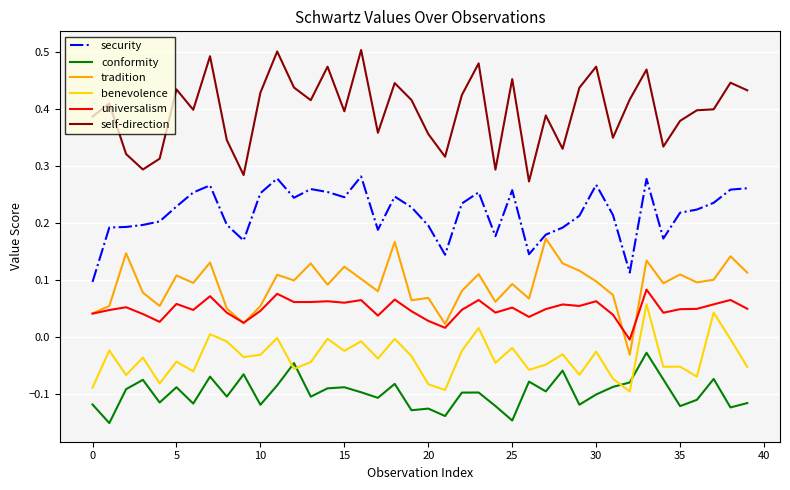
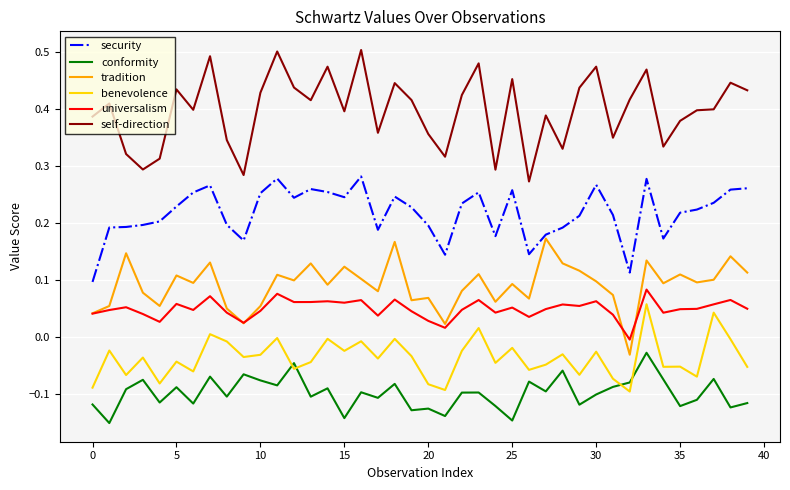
conformity, 10: -0.12 -> -0.08
conformity, 15: -0.09 -> -0.14
